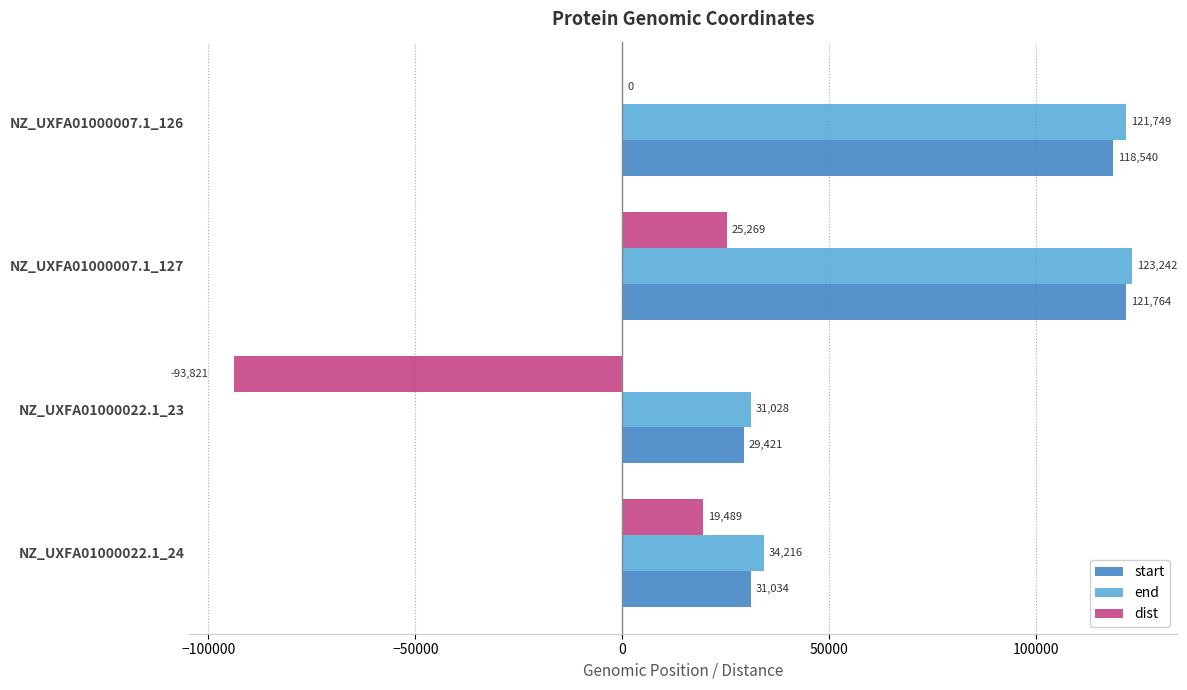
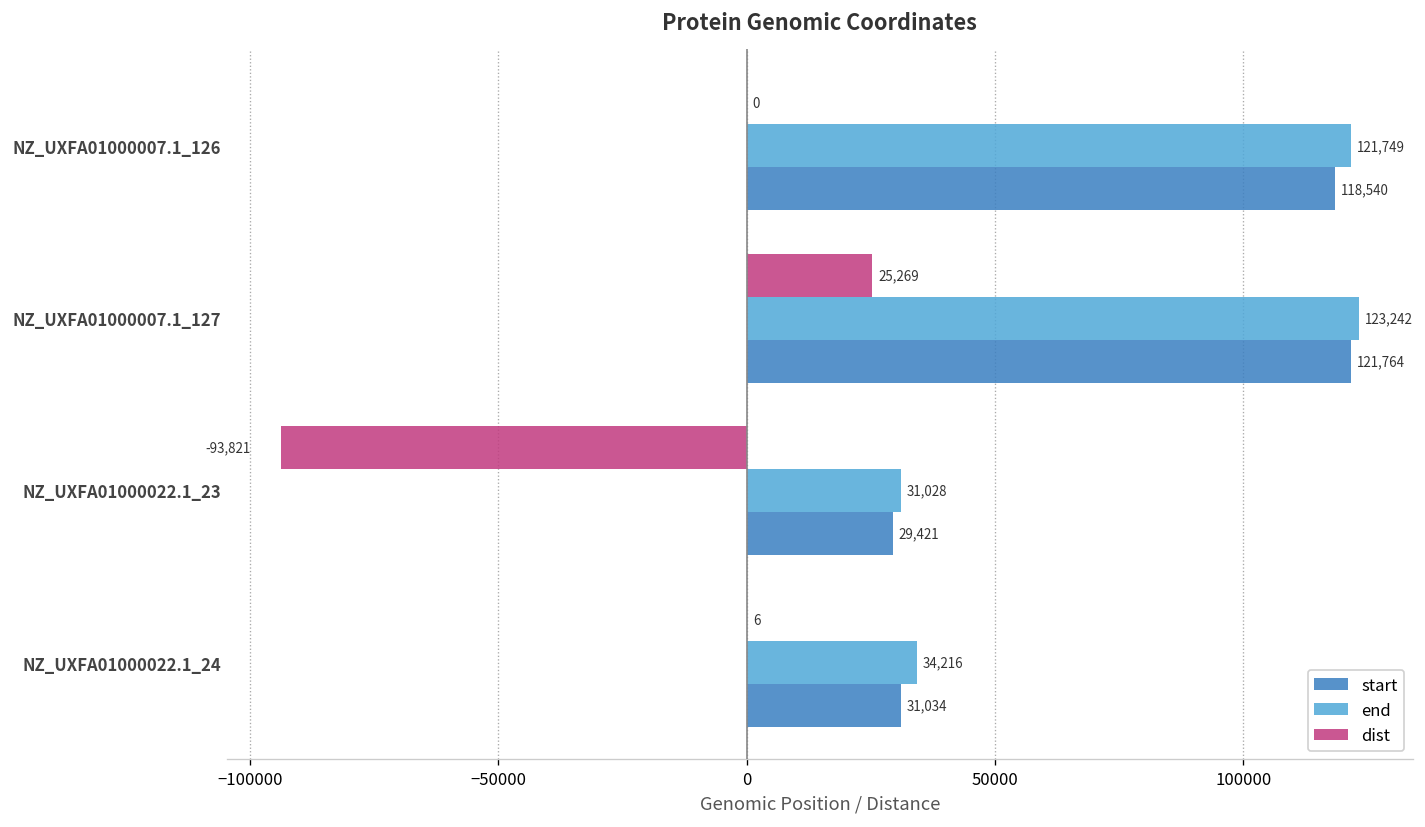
dist, NZ_UXFA01000022.1_24: 19,489 -> 6
